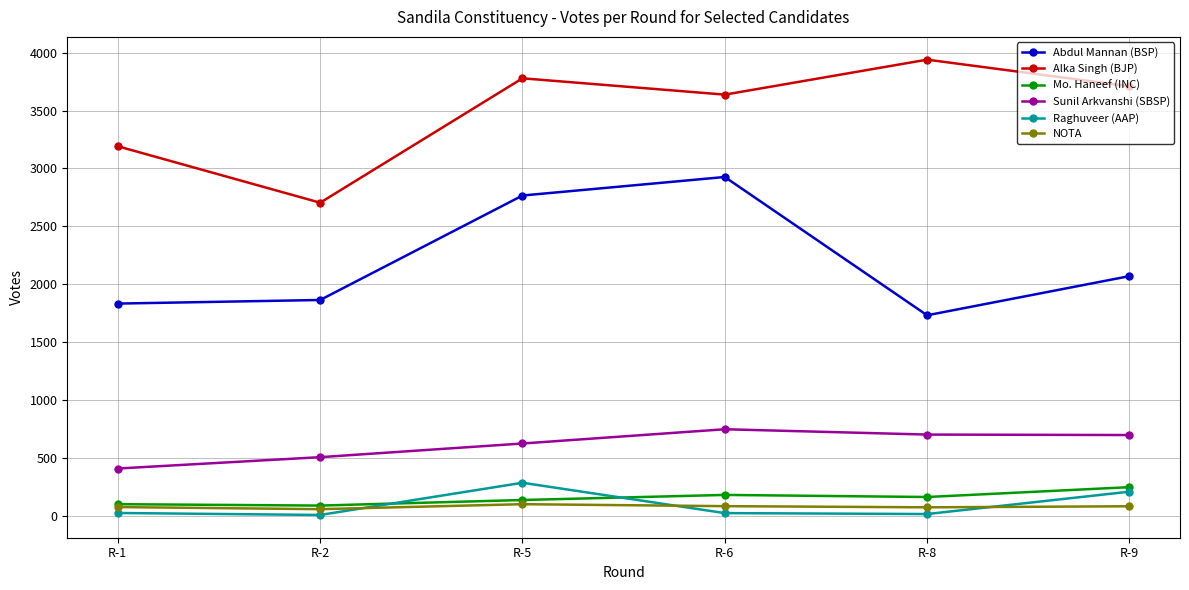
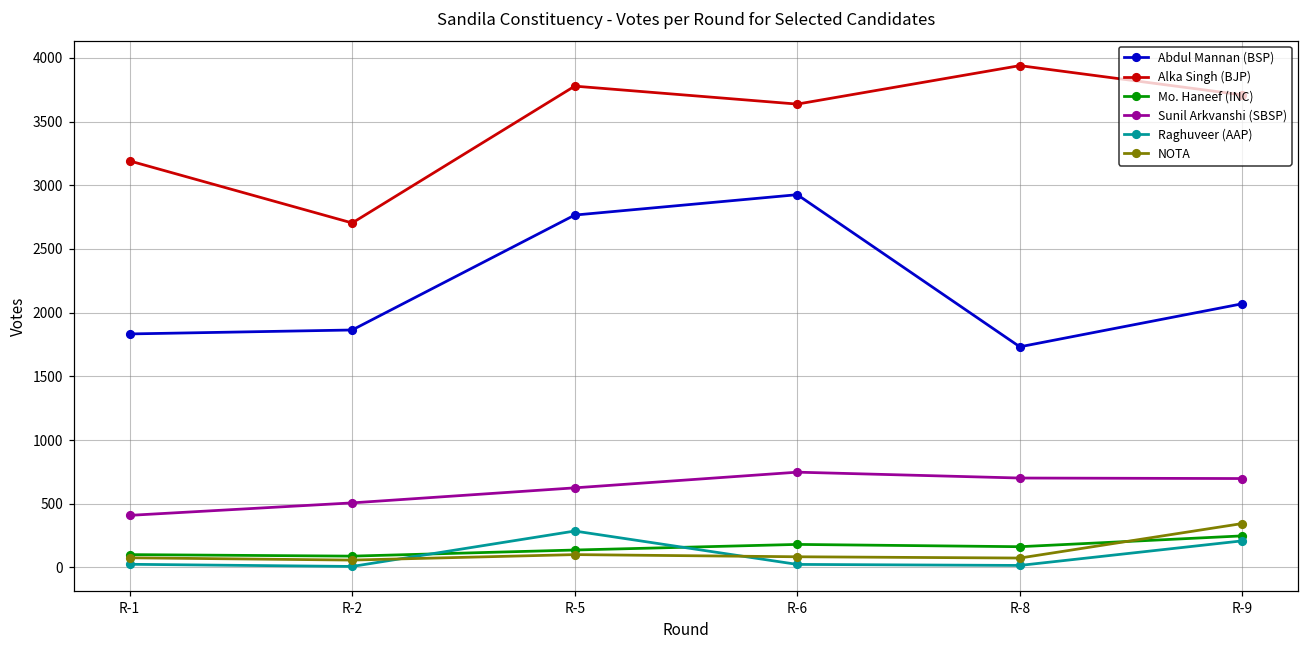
NOTA, R-9: 80 -> 350
